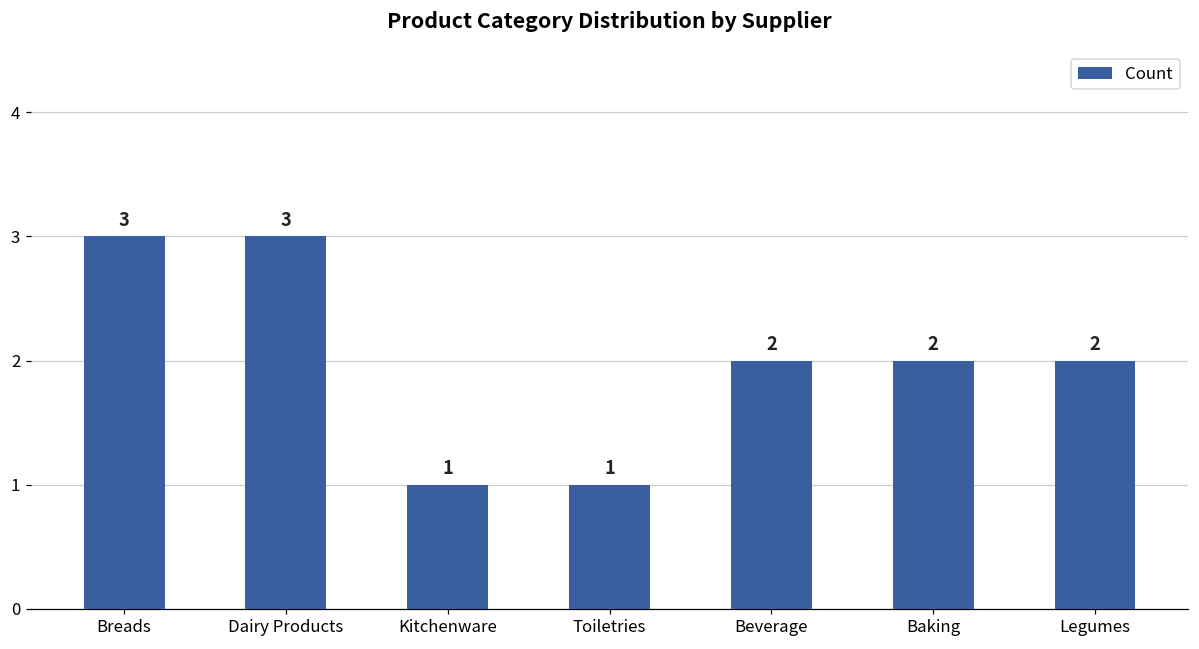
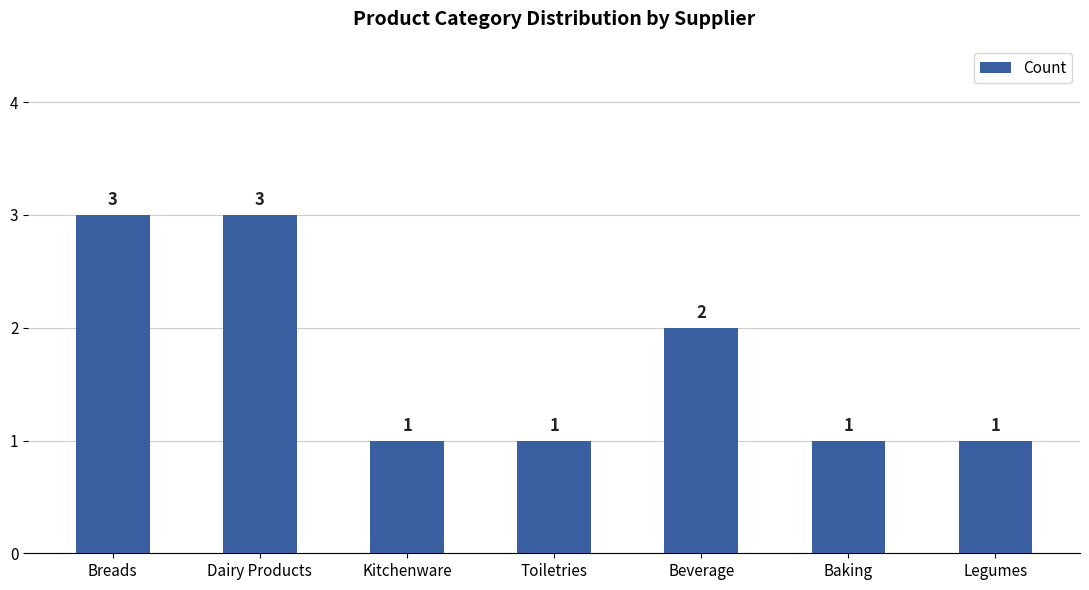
Baking: 2 -> 1
Legumes: 2 -> 1
